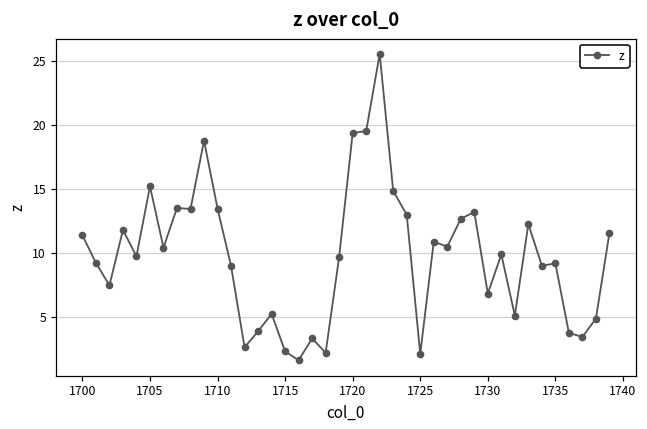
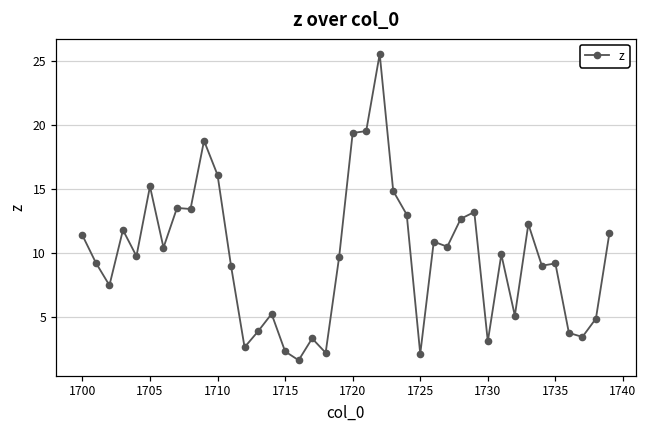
1710: 13.5 -> 16.1
1730: 6.9 -> 3.1
